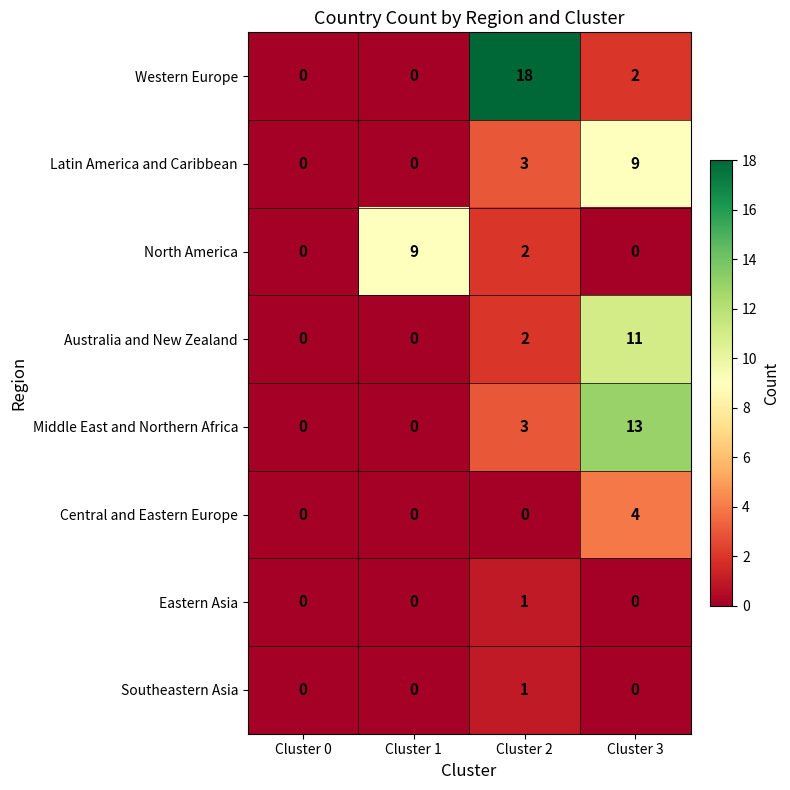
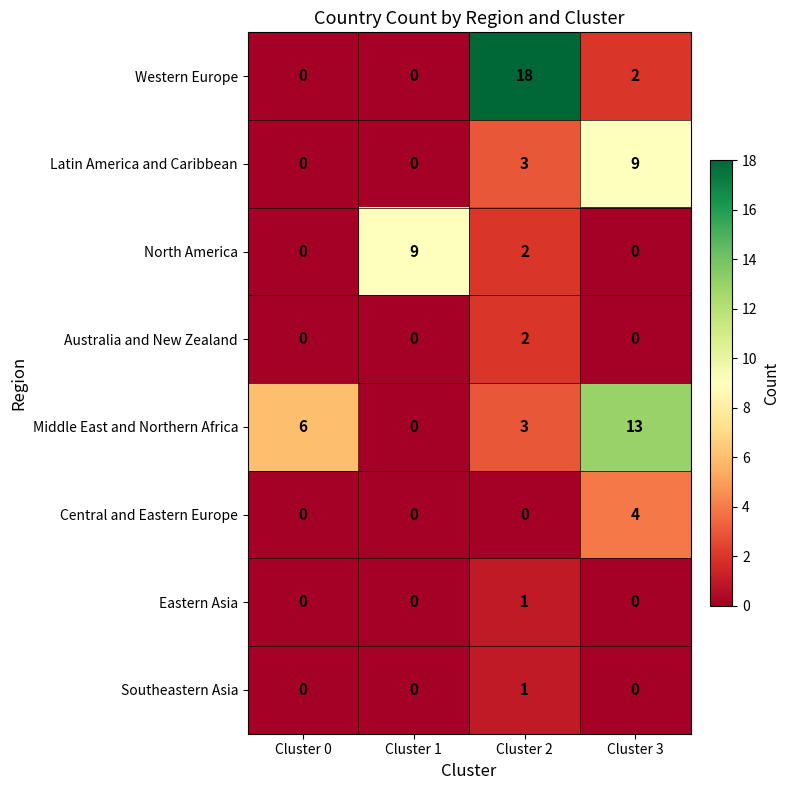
Australia and New Zealand, Cluster 3: 11 -> 0
Middle East and Northern Africa, Cluster 0: 0 -> 6
